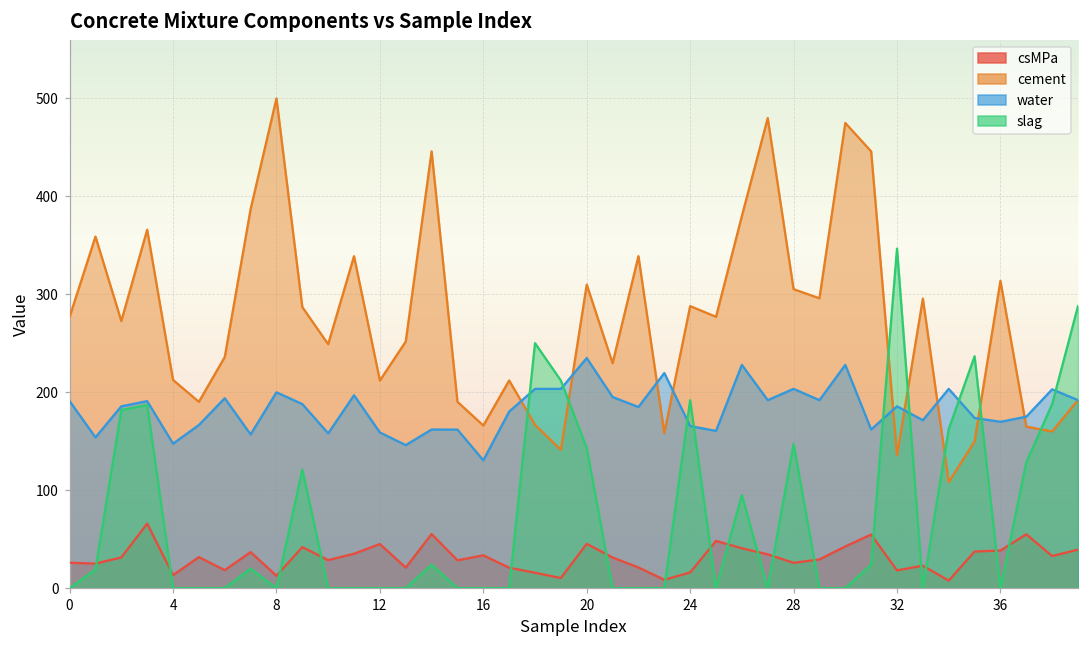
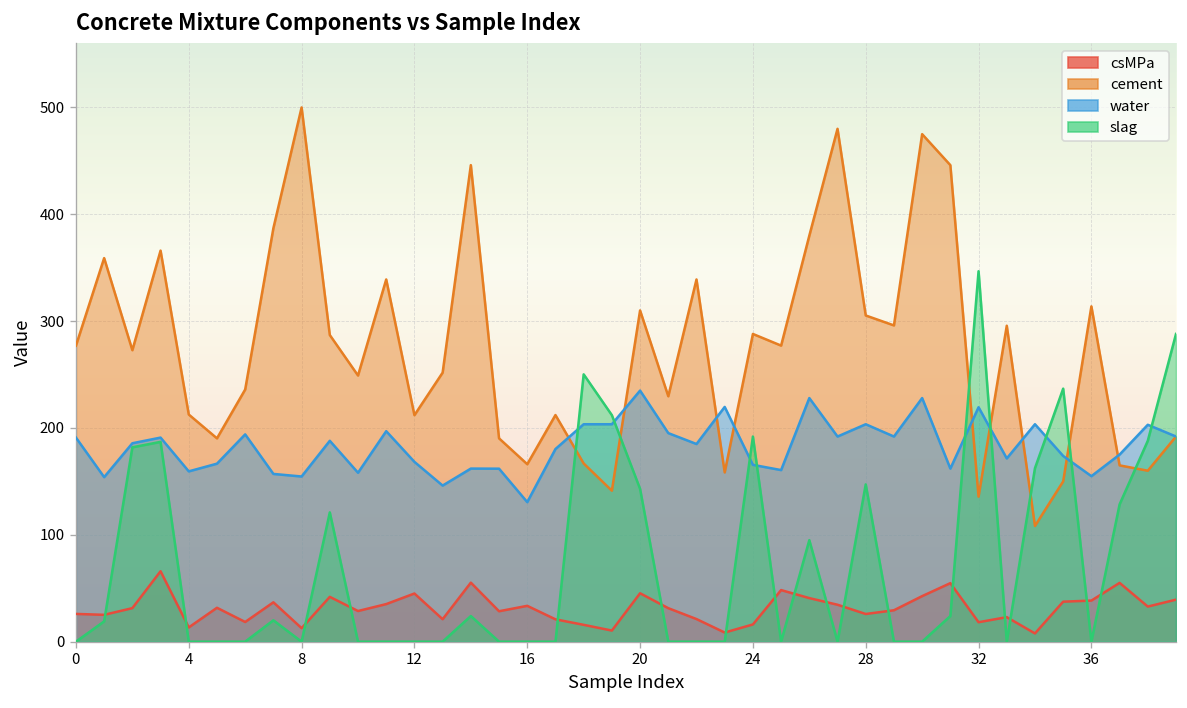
water, 4: 150 -> 160
water, 8: 200 -> 150
water, 12: 160 -> 170
water, 32: 190 -> 220
water, 36: 170 -> 150
